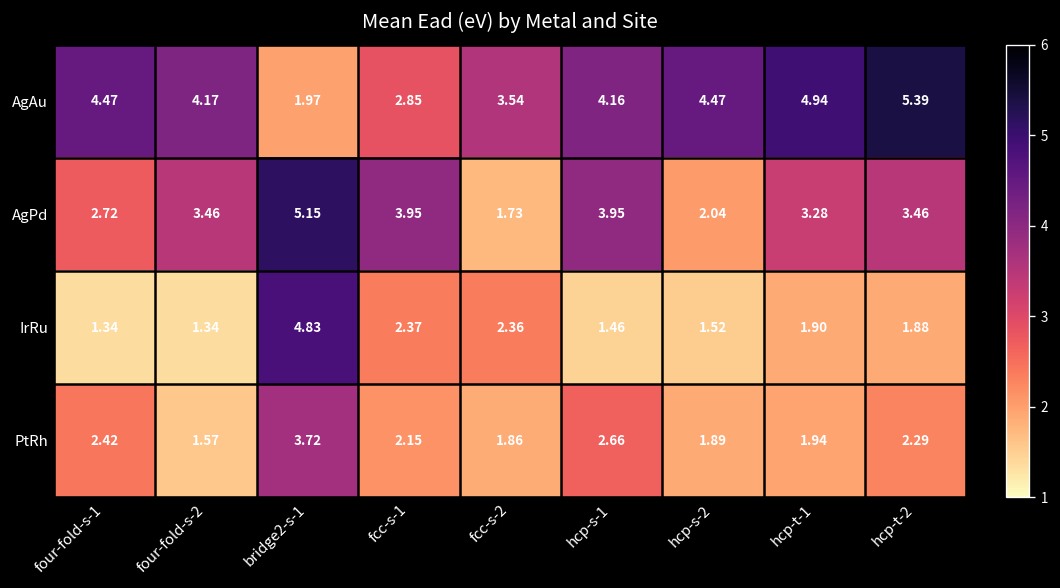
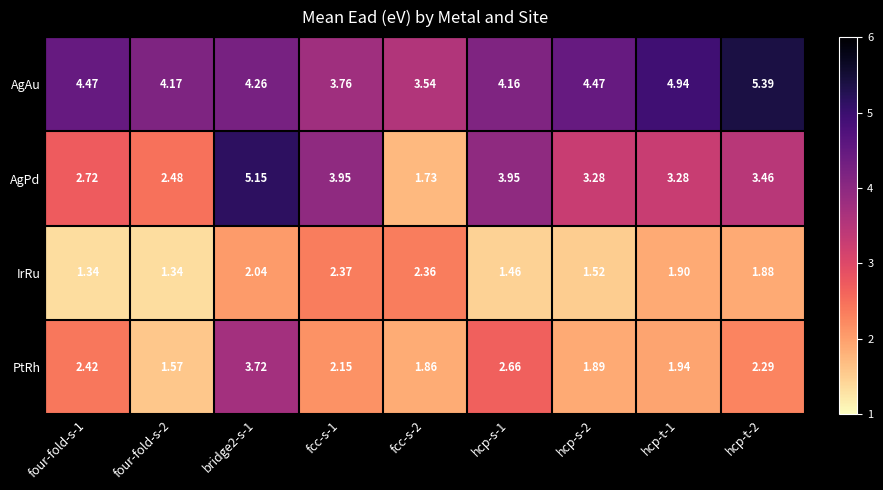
AgAu, bridge2-s-1: 1.97 -> 4.26
AgAu, fcc-s-1: 2.85 -> 3.76
AgPd, four-fold-s-2: 3.46 -> 2.48
AgPd, hcp-s-2: 2.04 -> 3.28
IrRu, bridge2-s-1: 4.83 -> 2.04
